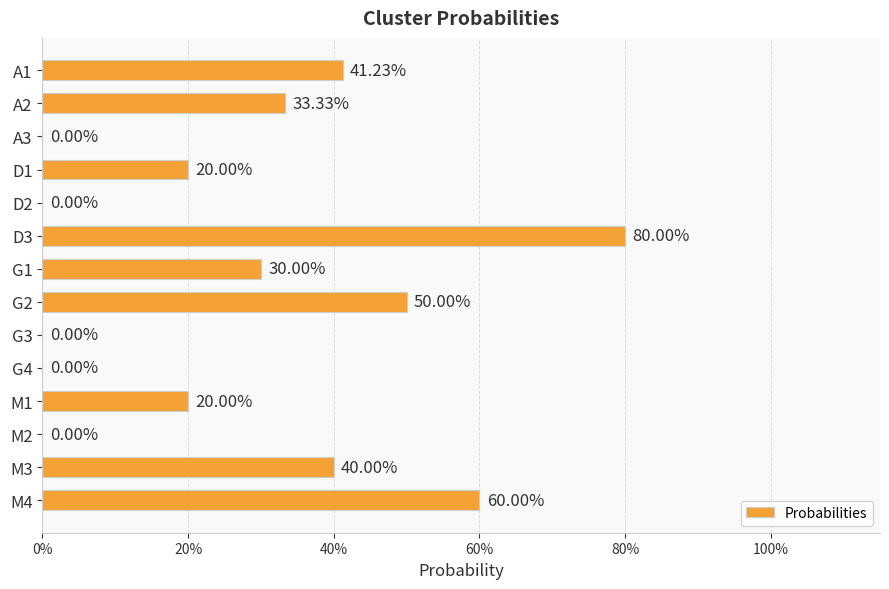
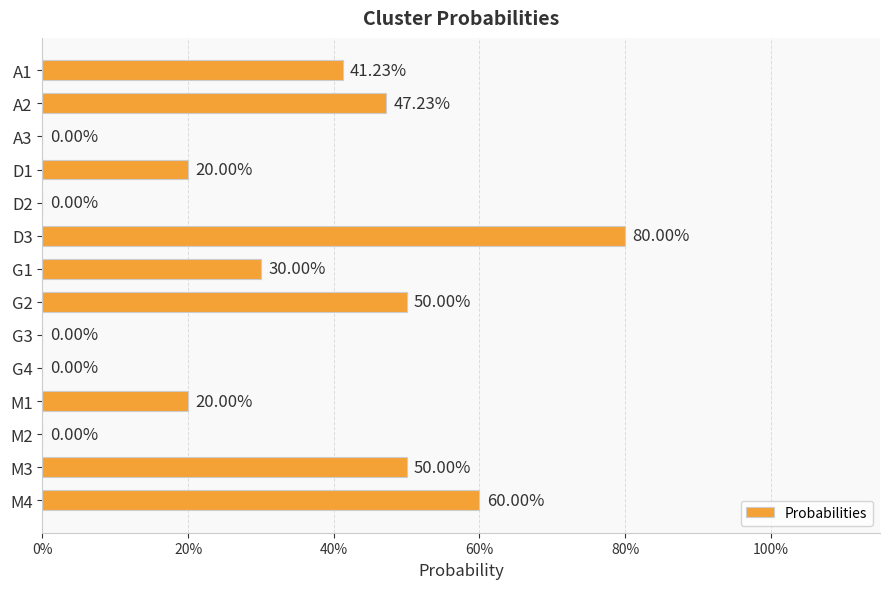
A2: 33.33% -> 47.23%
M3: 40.00% -> 50.00%
